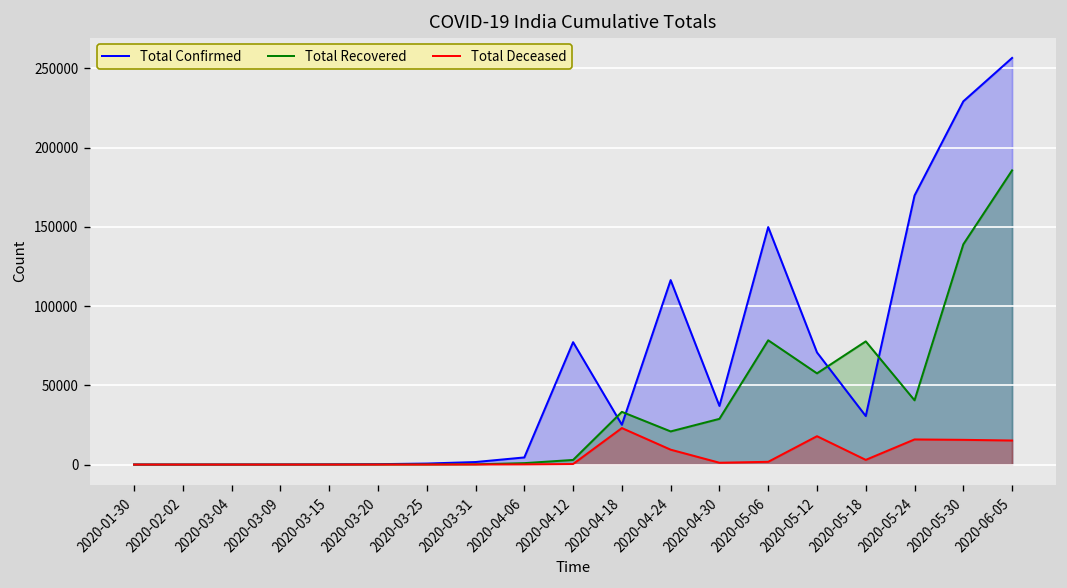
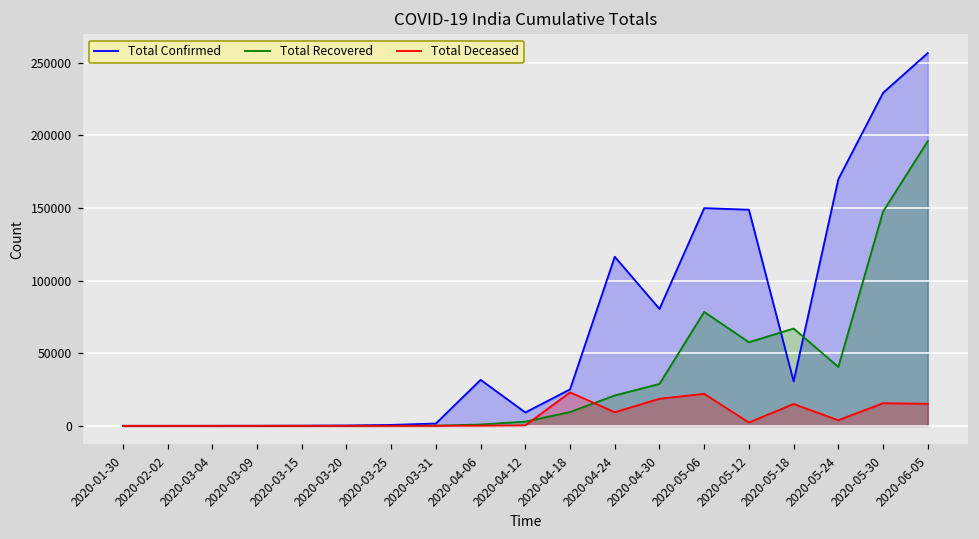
Total Confirmed, 2020-04-06: 5000 -> 32000
Total Confirmed, 2020-04-12: 77000 -> 9000
Total Recovered, 2020-04-18: 33000 -> 10000
Total Confirmed, 2020-04-30: 37000 -> 81000
Total Deceased, 2020-04-30: 1000 -> 19000
Total Deceased, 2020-05-06: 2000 -> 22000
Total Confirmed, 2020-05-12: 71000 -> 149000
Total Deceased, 2020-05-12: 18000 -> 2000
Total Recovered, 2020-05-18: 78000 -> 67000
Total Deceased, 2020-05-18: 3000 -> 15000
Total Deceased, 2020-05-24: 16000 -> 4000
Total Recovered, 2020-05-30: 139000 -> 147000
Total Recovered, 2020-06-05: 186000 -> 196000
